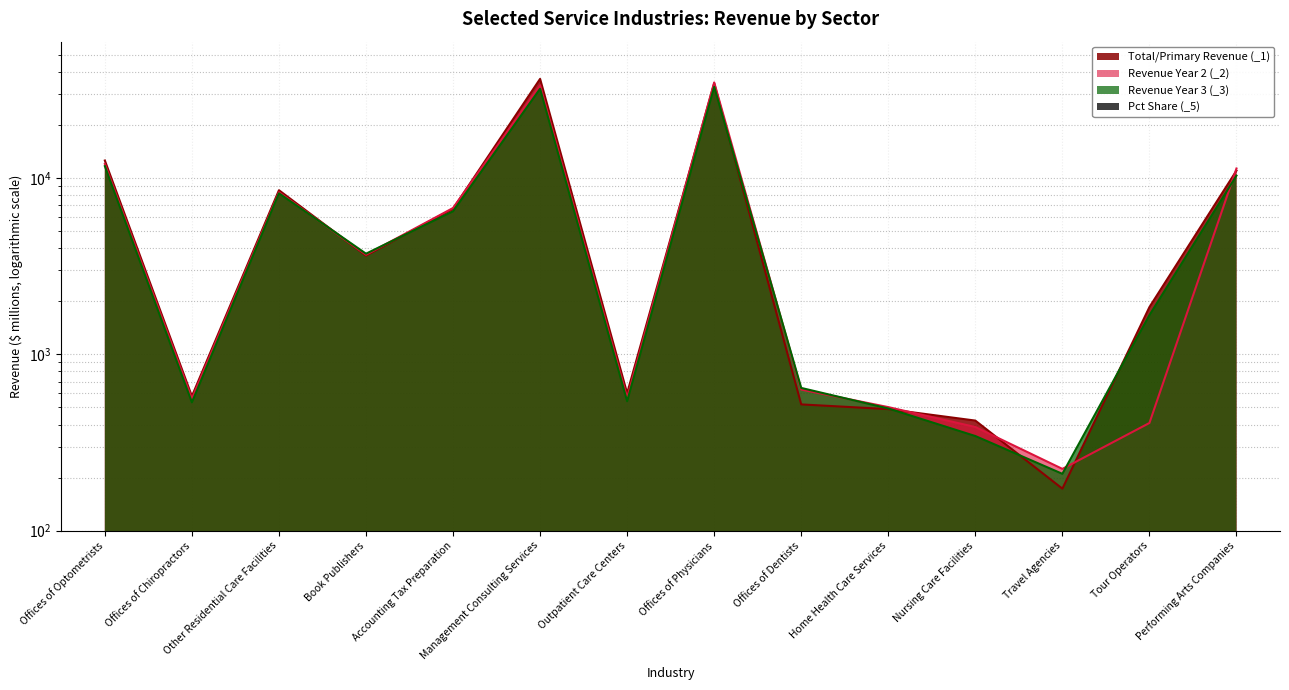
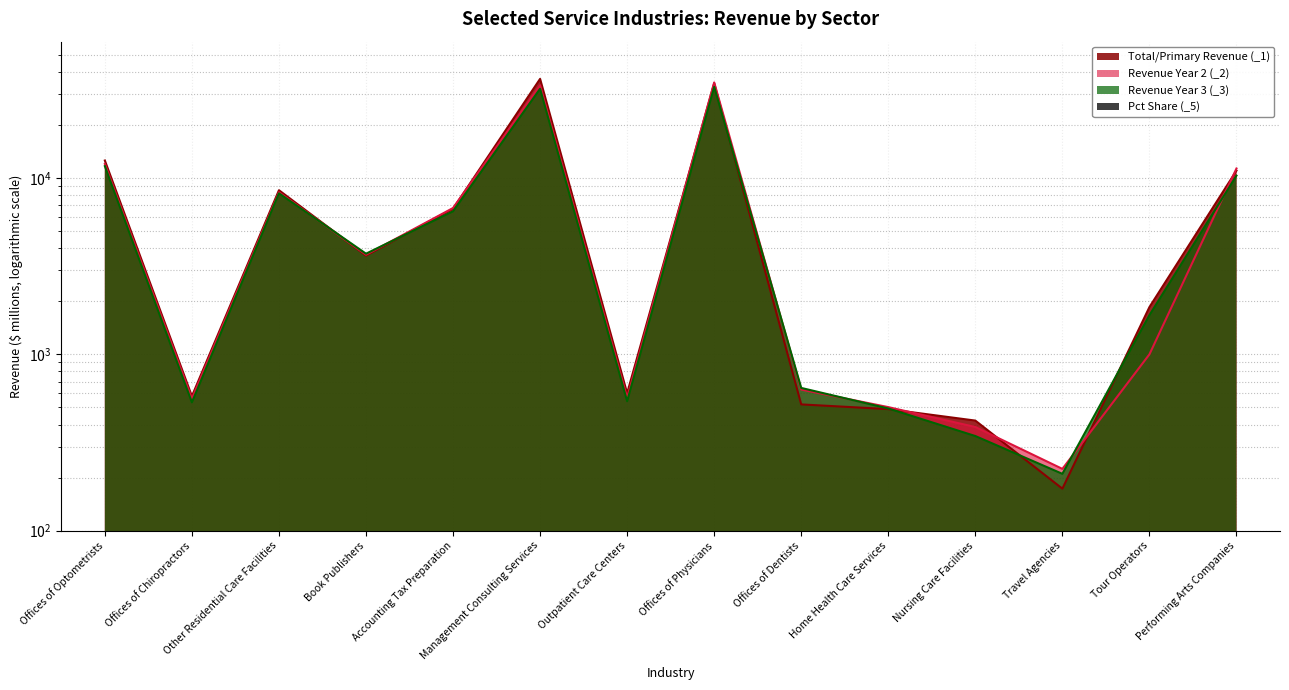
Revenue Year 2 (_2), Tour Operators: 410 -> 1000
